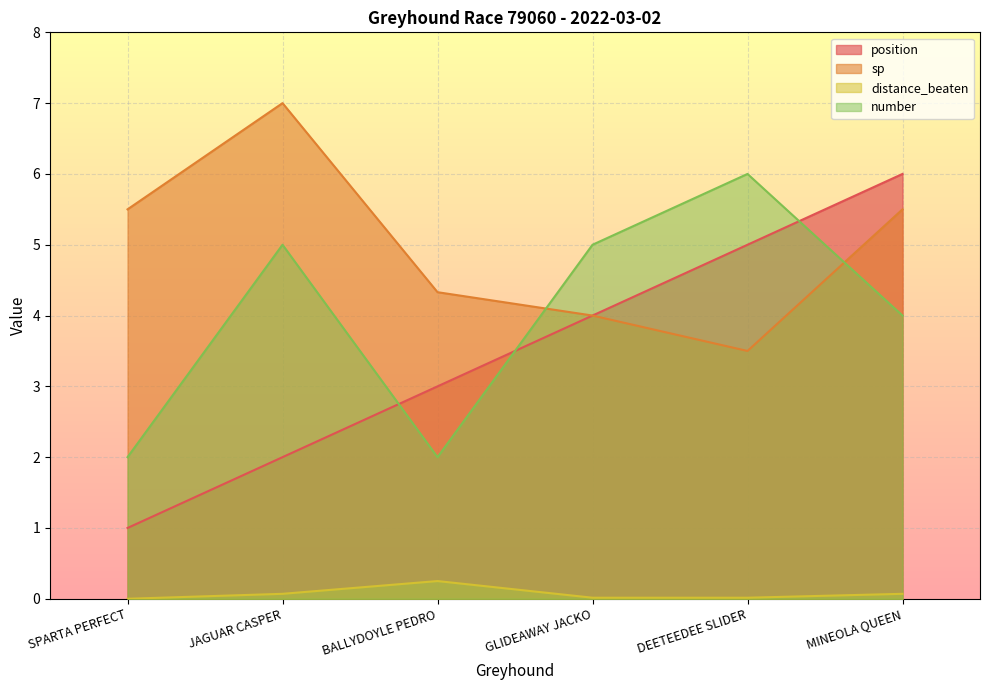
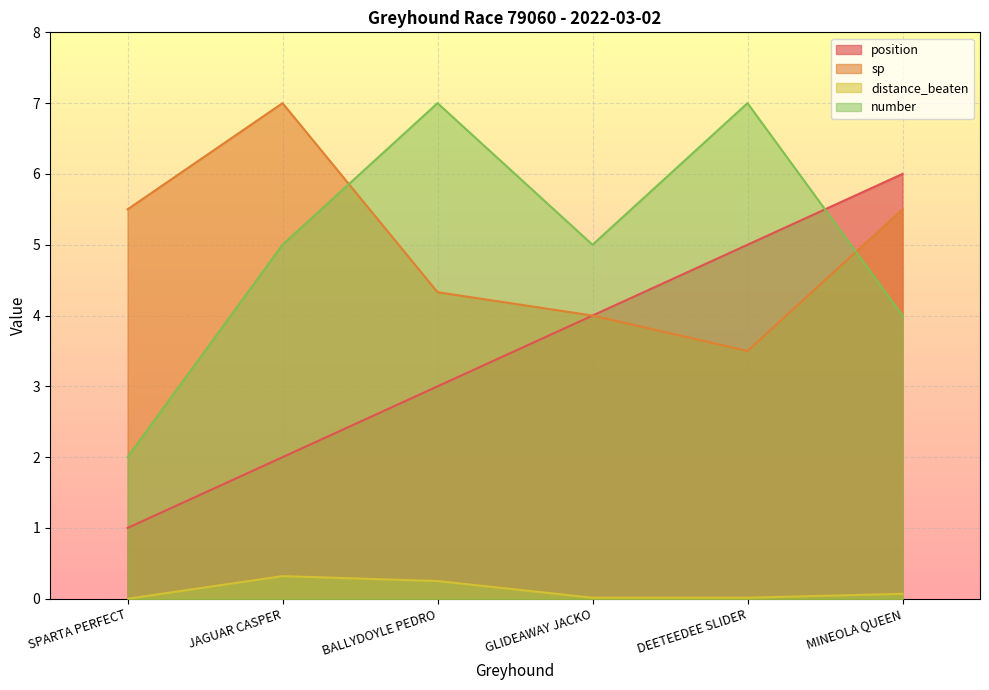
distance_beaten, JAGUAR CASPER: 0.1 -> 0.3
number, BALLYDOYLE PEDRO: 2 -> 7
number, DEETEEDEE SLIDER: 6 -> 7
